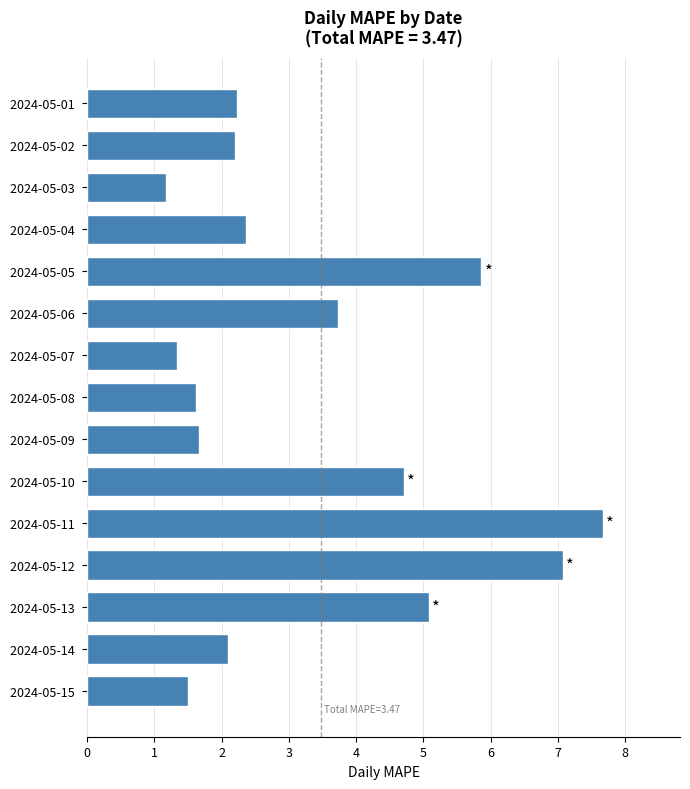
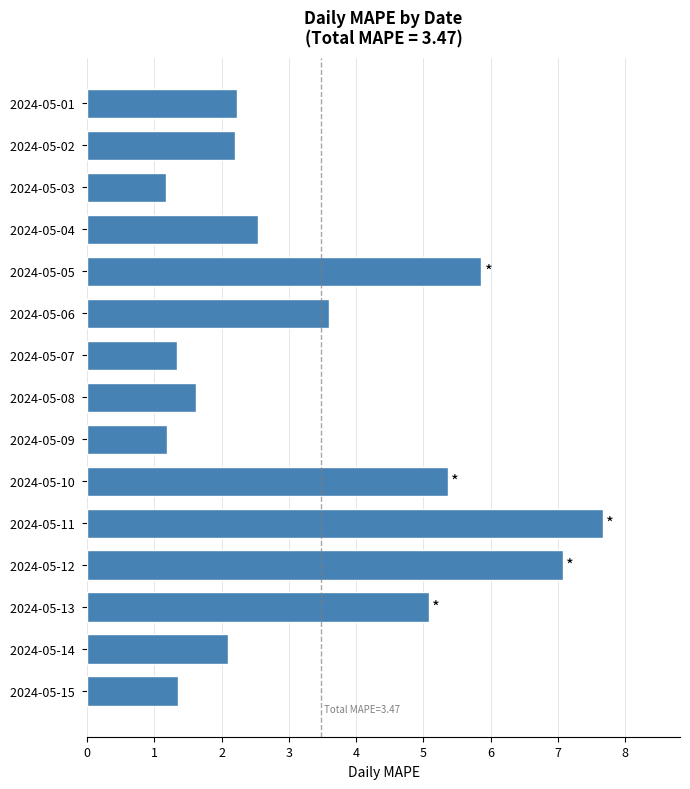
2024-05-04: 2.4 -> 2.5
2024-05-06: 3.7 -> 3.6
2024-05-09: 1.7 -> 1.2
2024-05-10: 4.7 -> 5.4
2024-05-15: 1.5 -> 1.3
